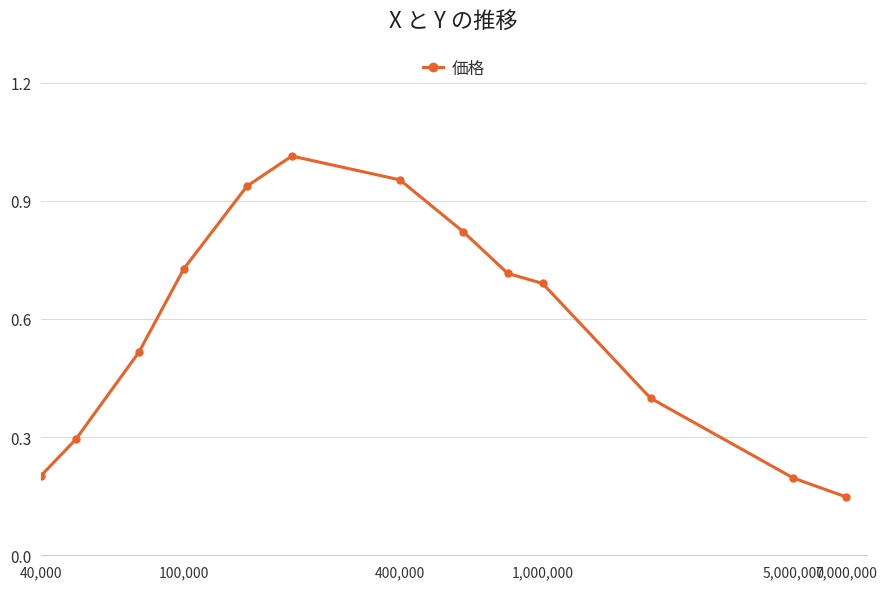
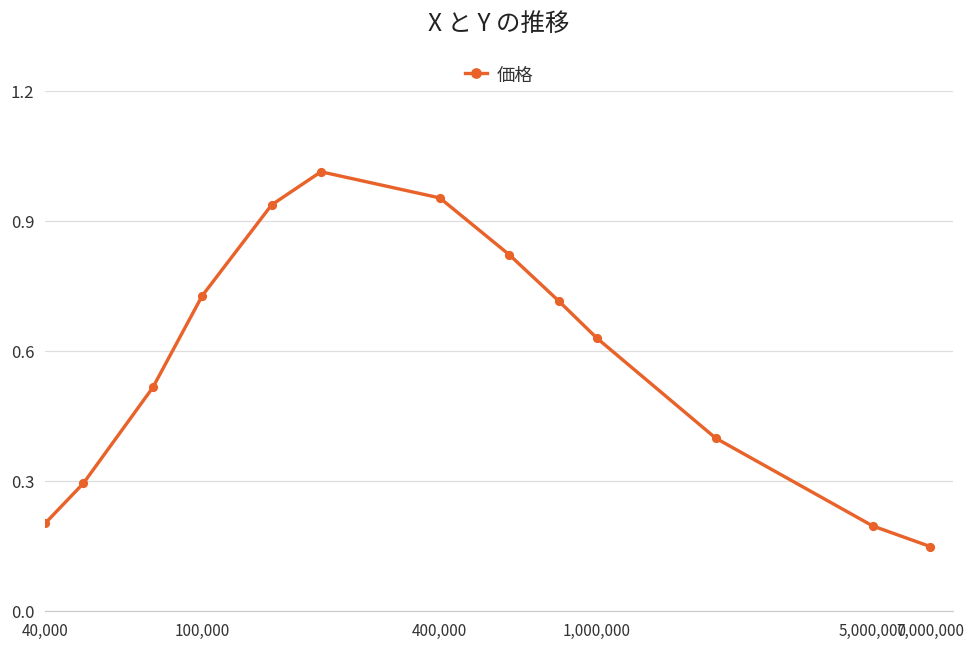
1,000,000: 0.69 -> 0.63
